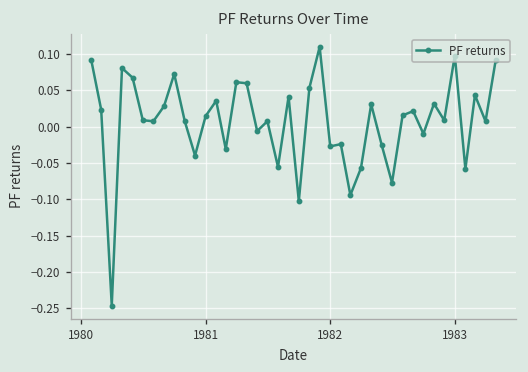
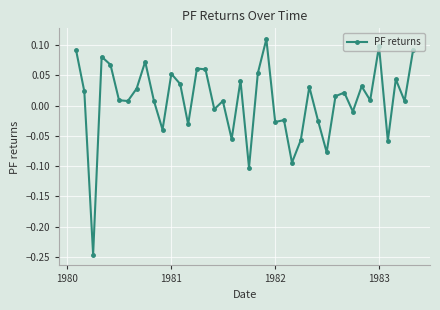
1981: 0.01 -> 0.05
